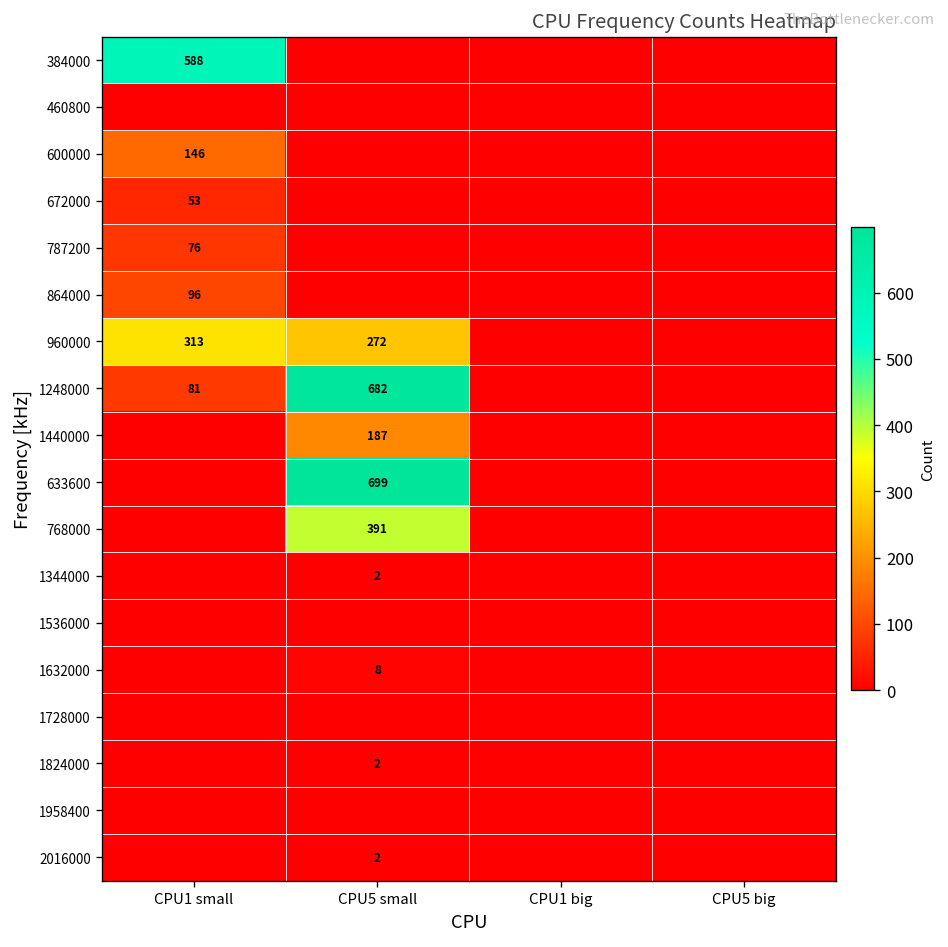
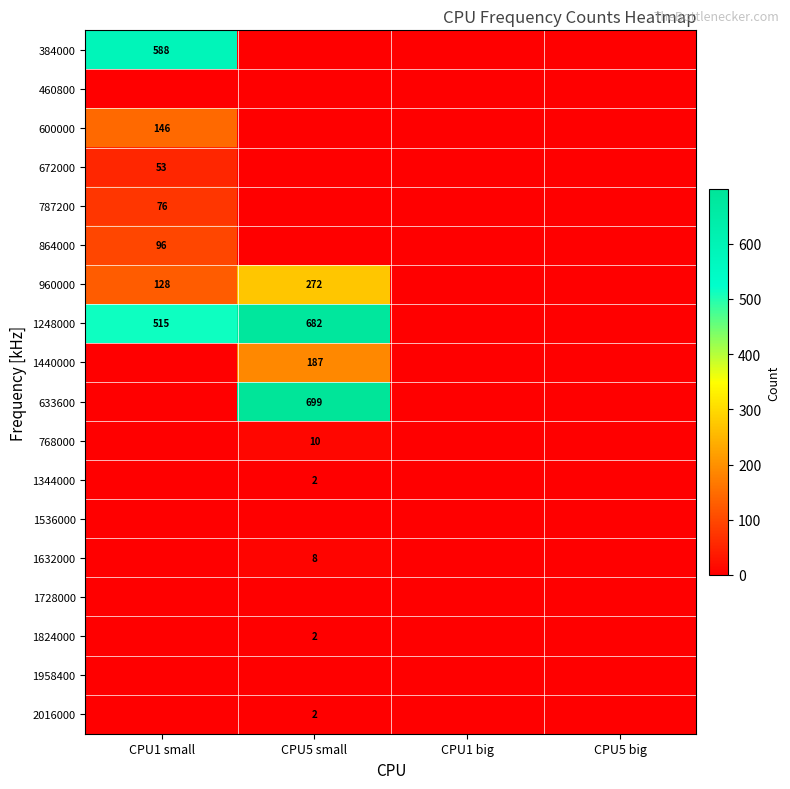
960000, CPU1 small: 313 -> 128
1248000, CPU1 small: 81 -> 515
768000, CPU5 small: 391 -> 10
